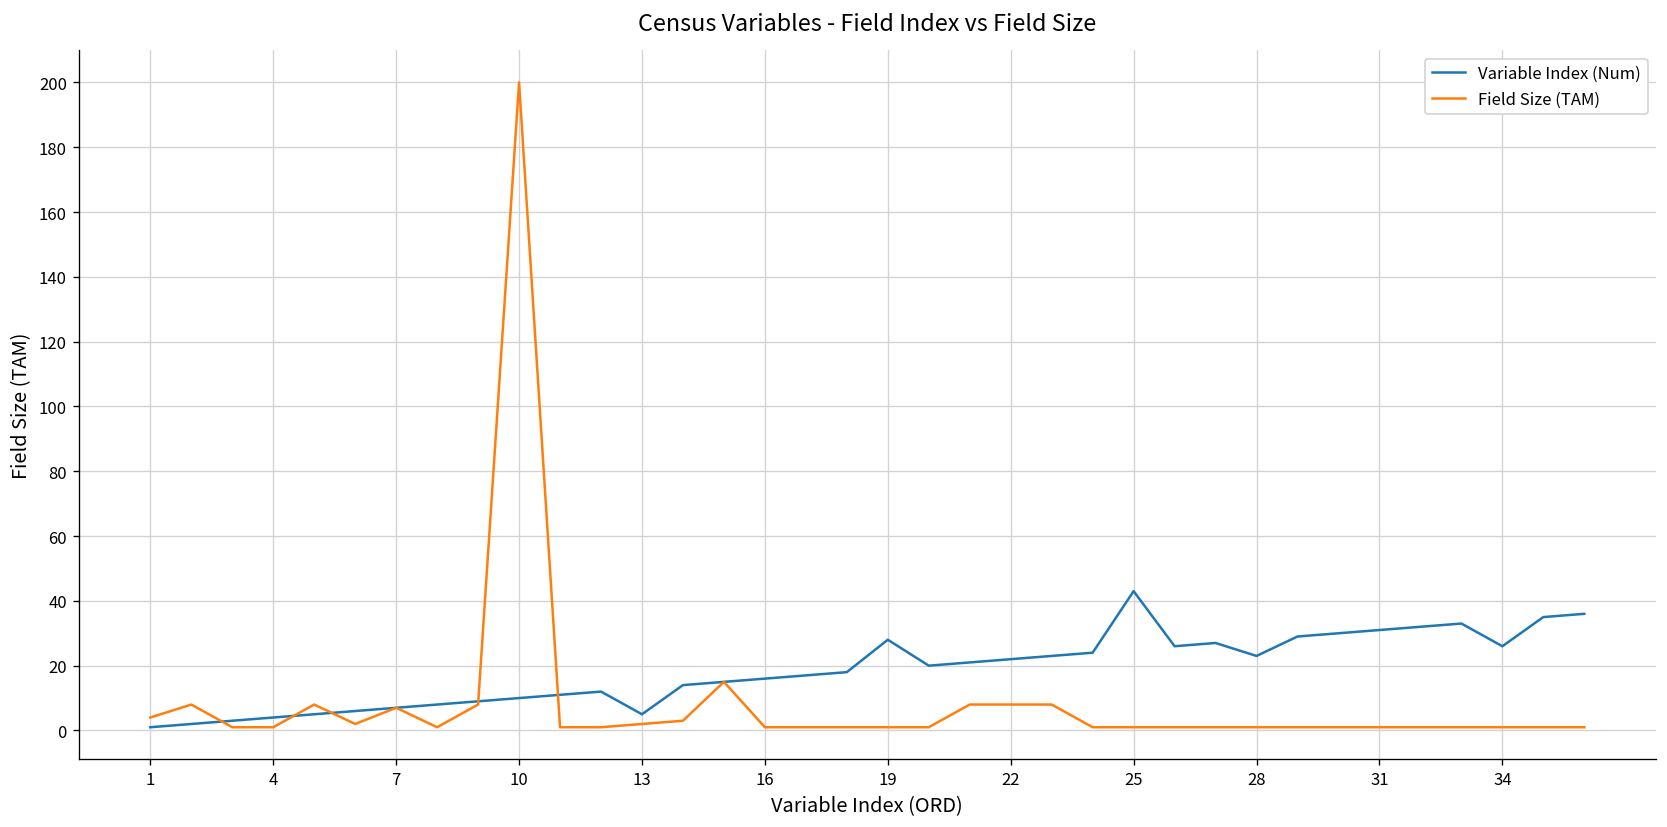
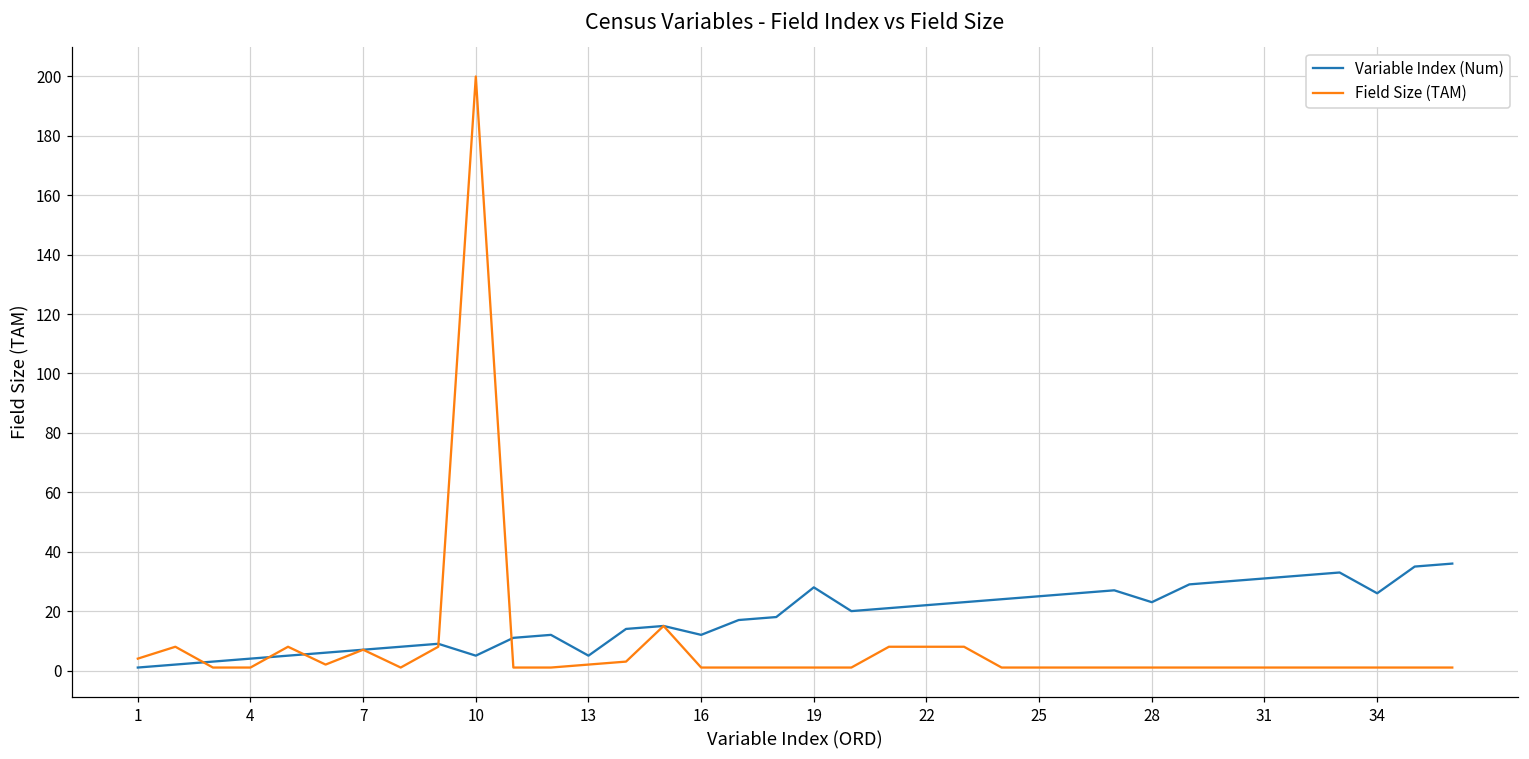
Variable Index (Num), 10: 10 -> 5
Variable Index (Num), 16: 16 -> 12
Variable Index (Num), 25: 43 -> 25
